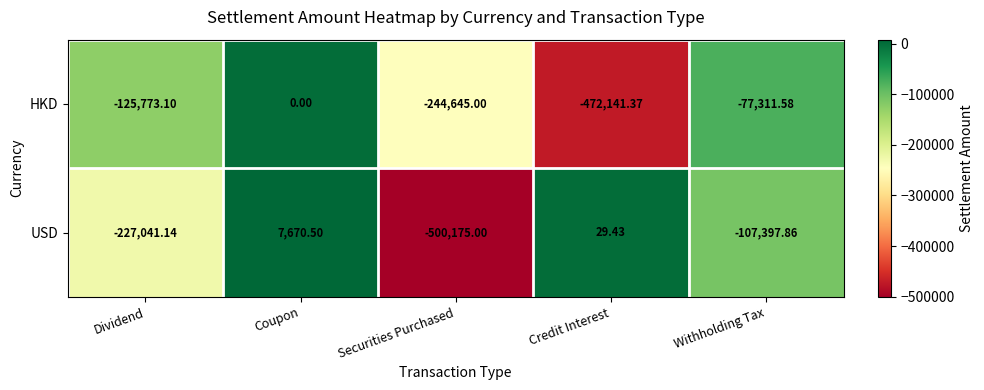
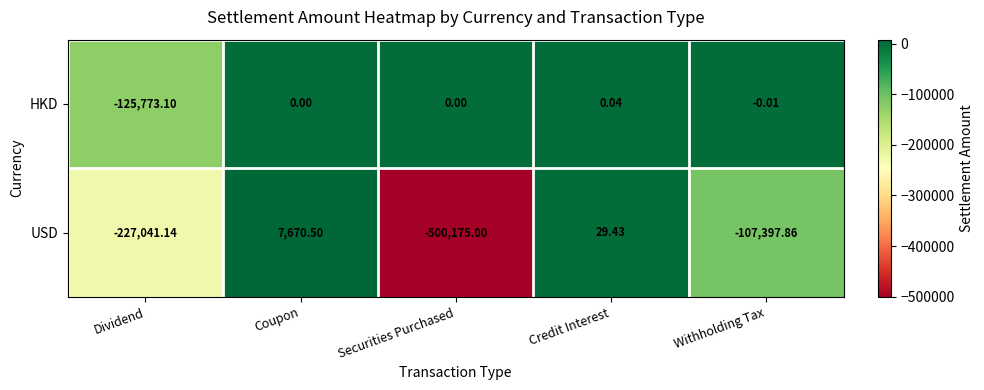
HKD, Securities Purchased: -244,645.00 -> 0.00
HKD, Credit Interest: -472,141.37 -> 0.04
HKD, Withholding Tax: -77,311.58 -> -0.01
